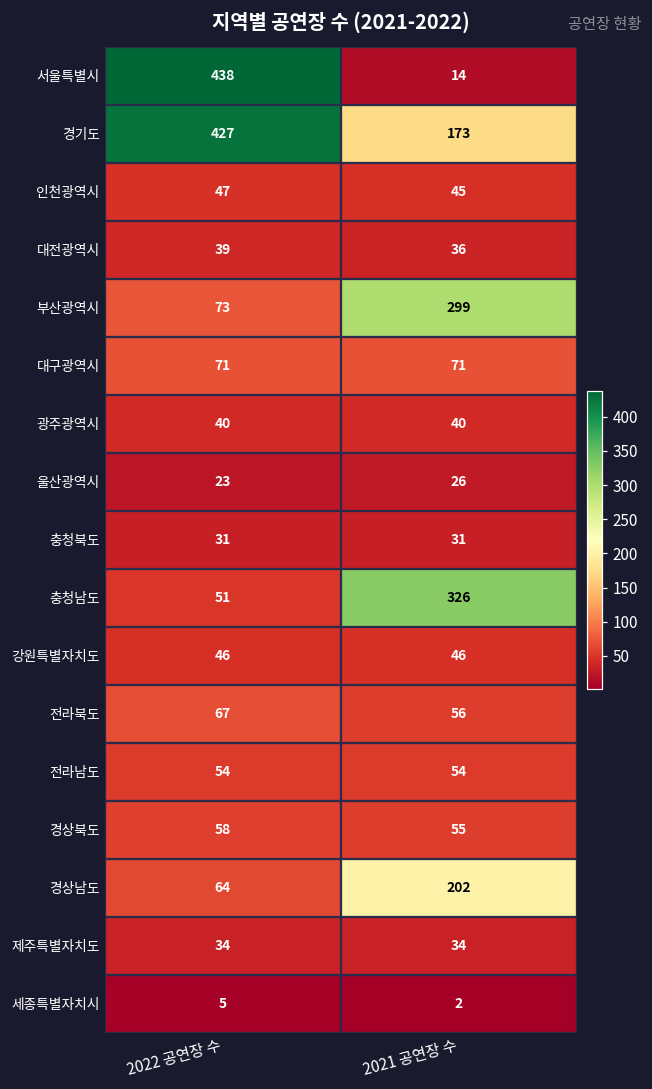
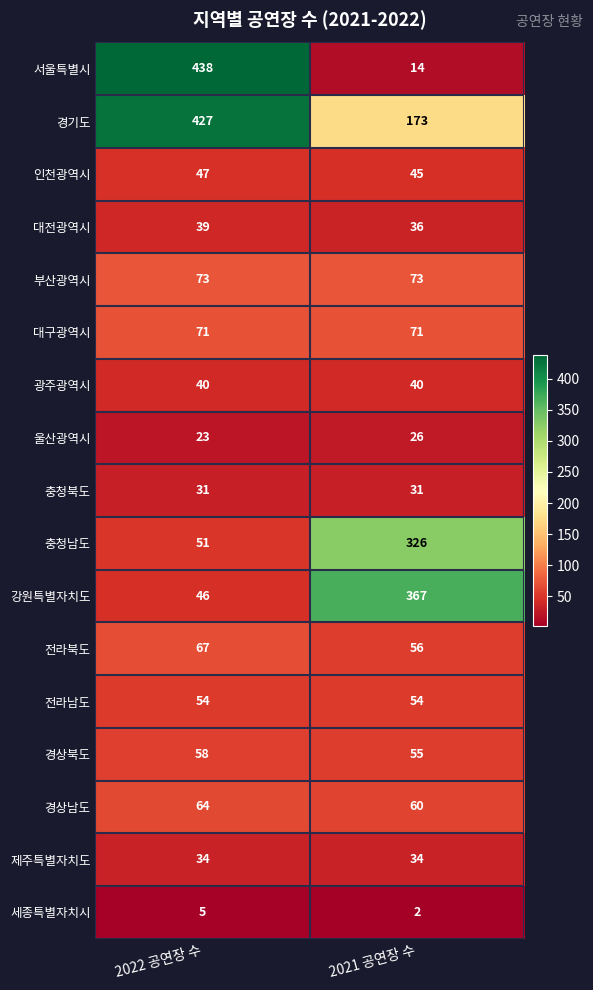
부산광역시, 2021 공연장 수: 299 -> 73
강원특별자치도, 2021 공연장 수: 46 -> 367
경상남도, 2021 공연장 수: 202 -> 60
